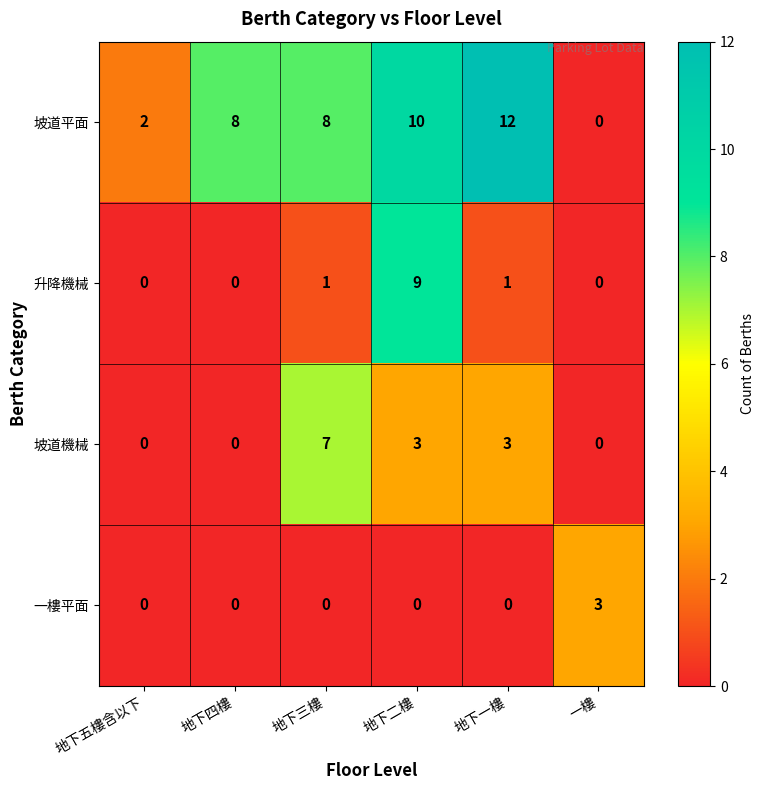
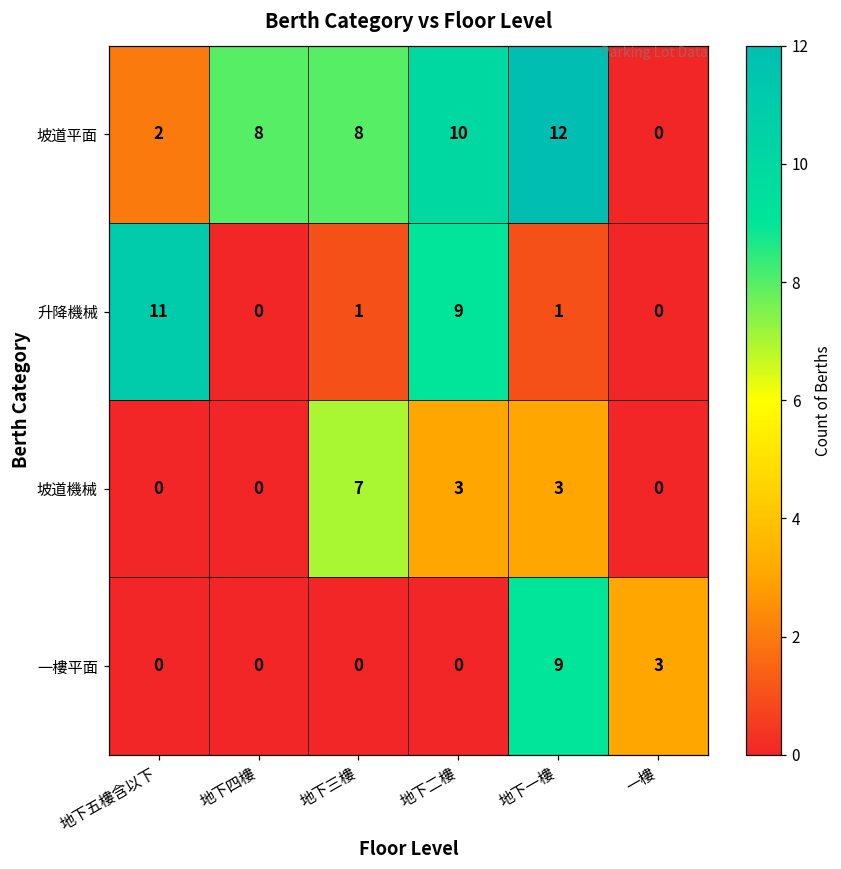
升降機械, 地下五樓含以下: 0 -> 11
一樓平面, 地下一樓: 0 -> 9
